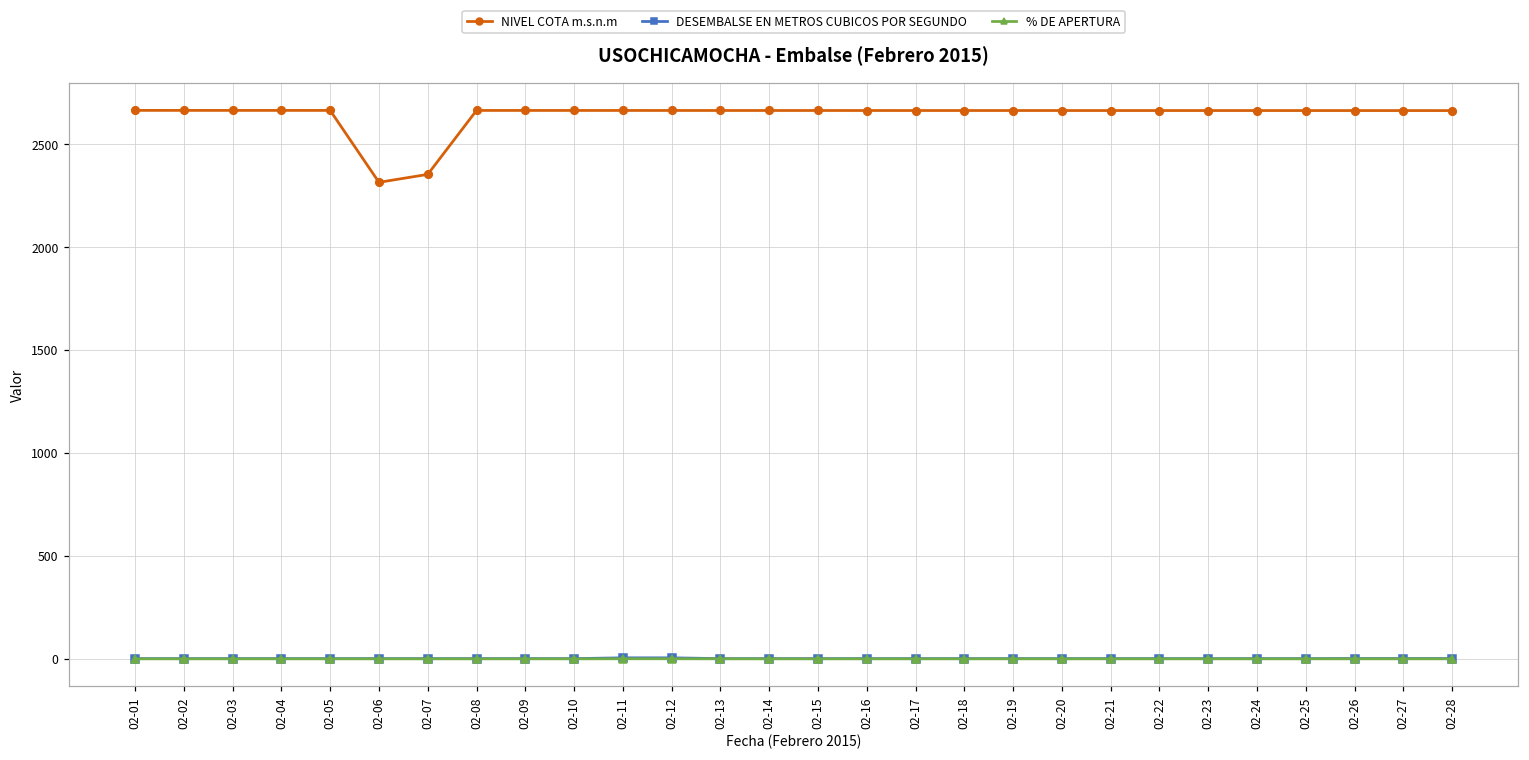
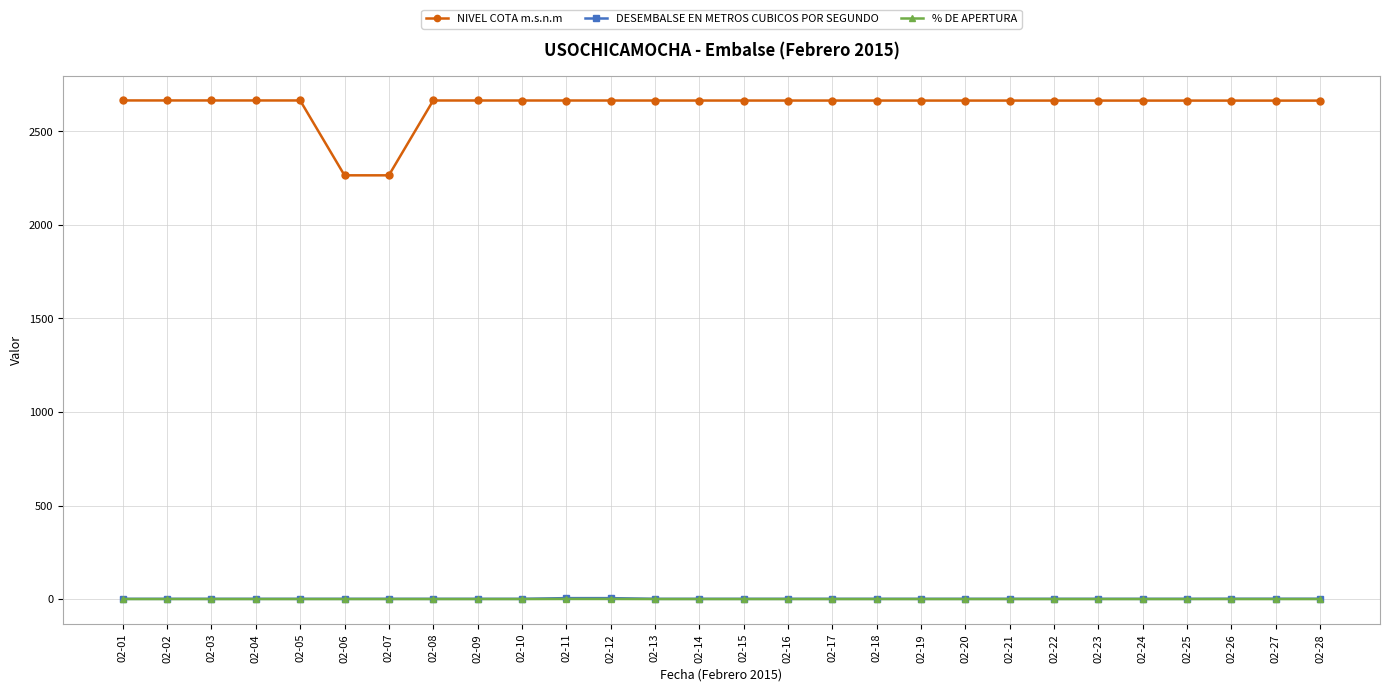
NIVEL COTA m.s.n.m, 02-06: 2320 -> 2260
NIVEL COTA m.s.n.m, 02-07: 2350 -> 2260
